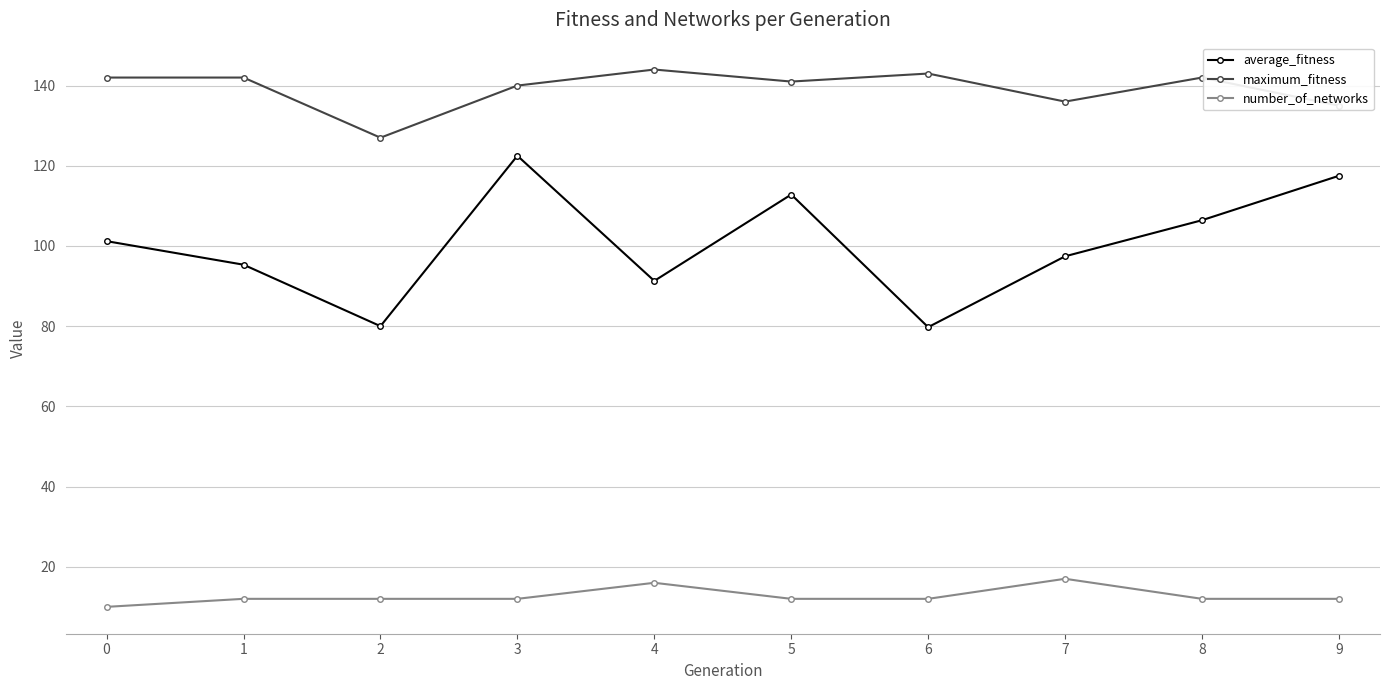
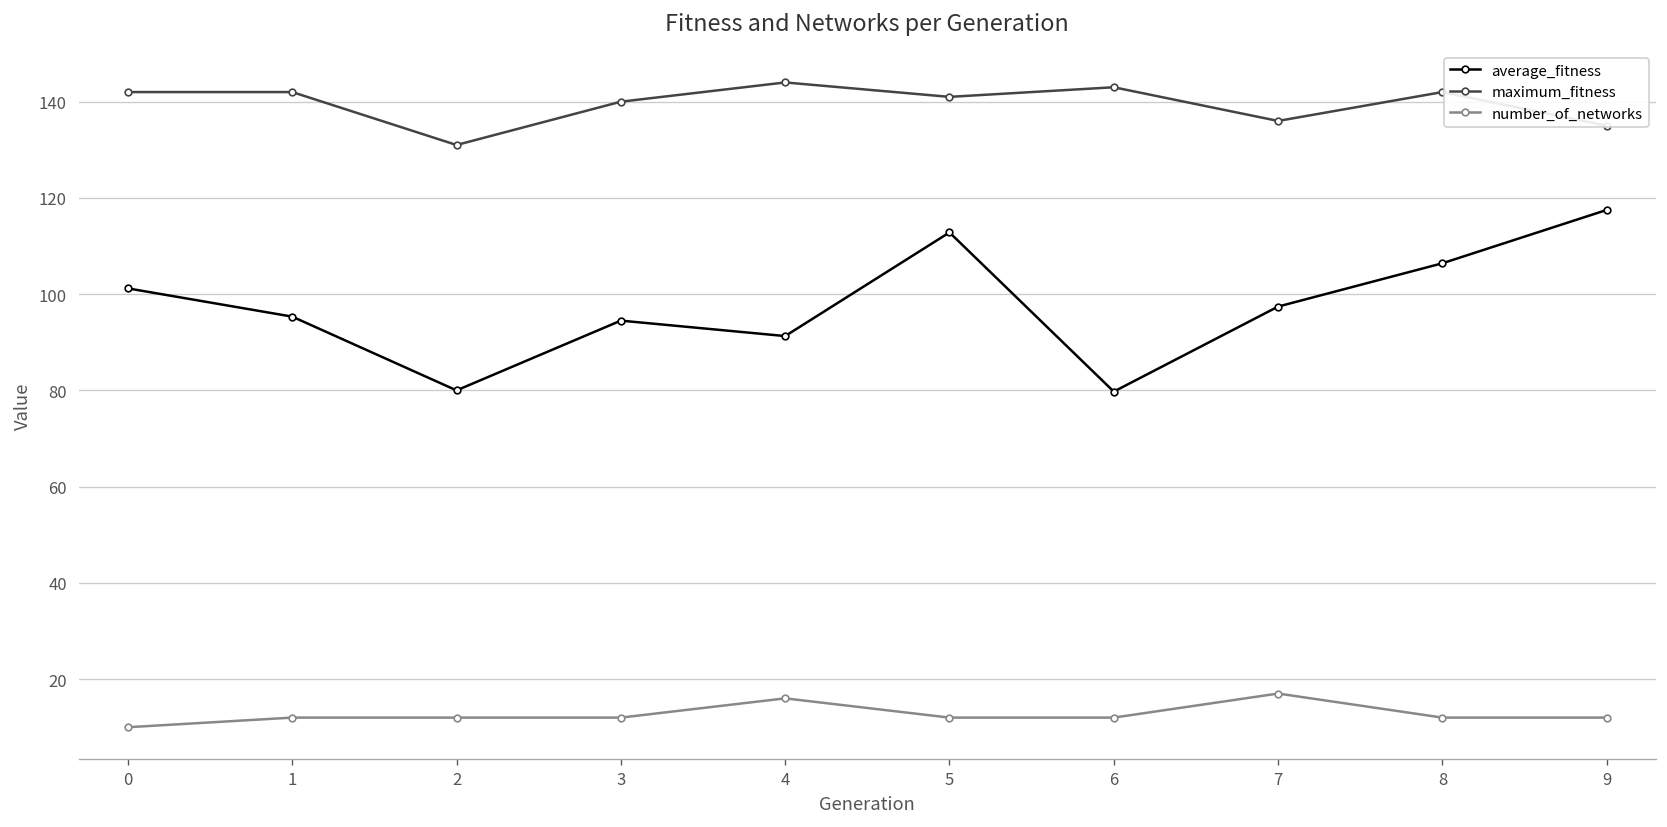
maximum_fitness, 2: 127 -> 131
average_fitness, 3: 123 -> 95
